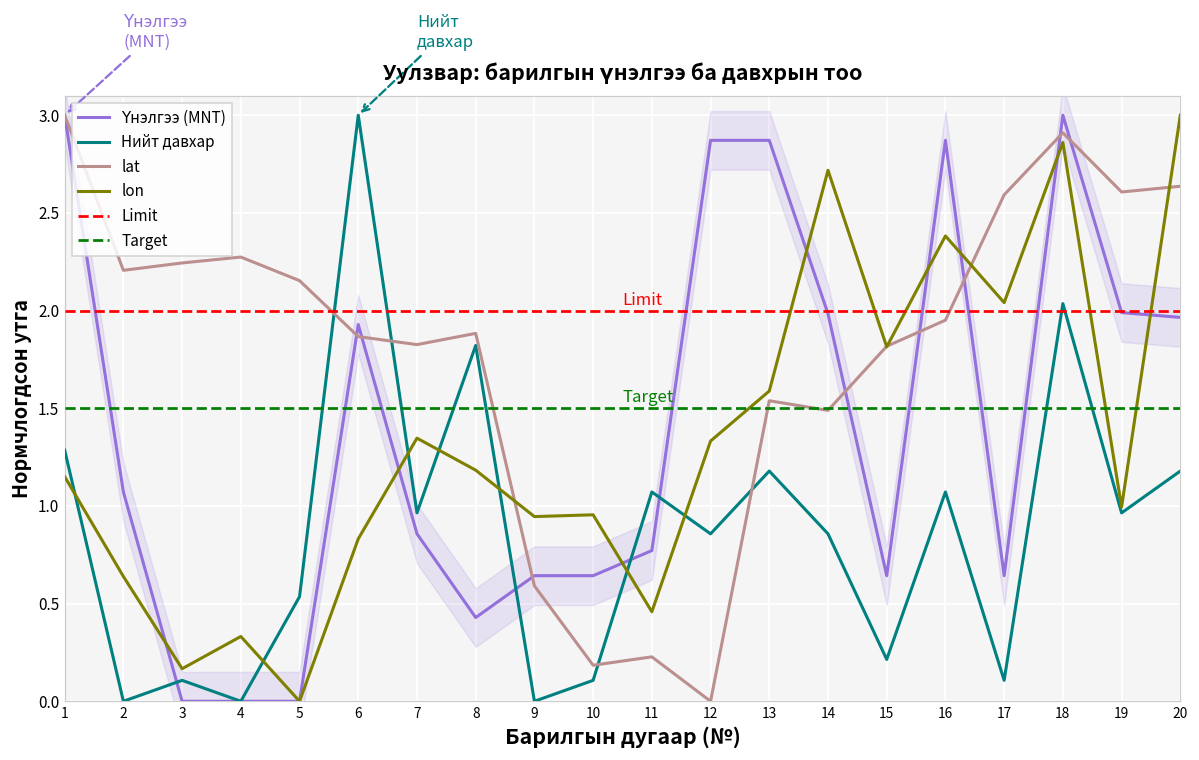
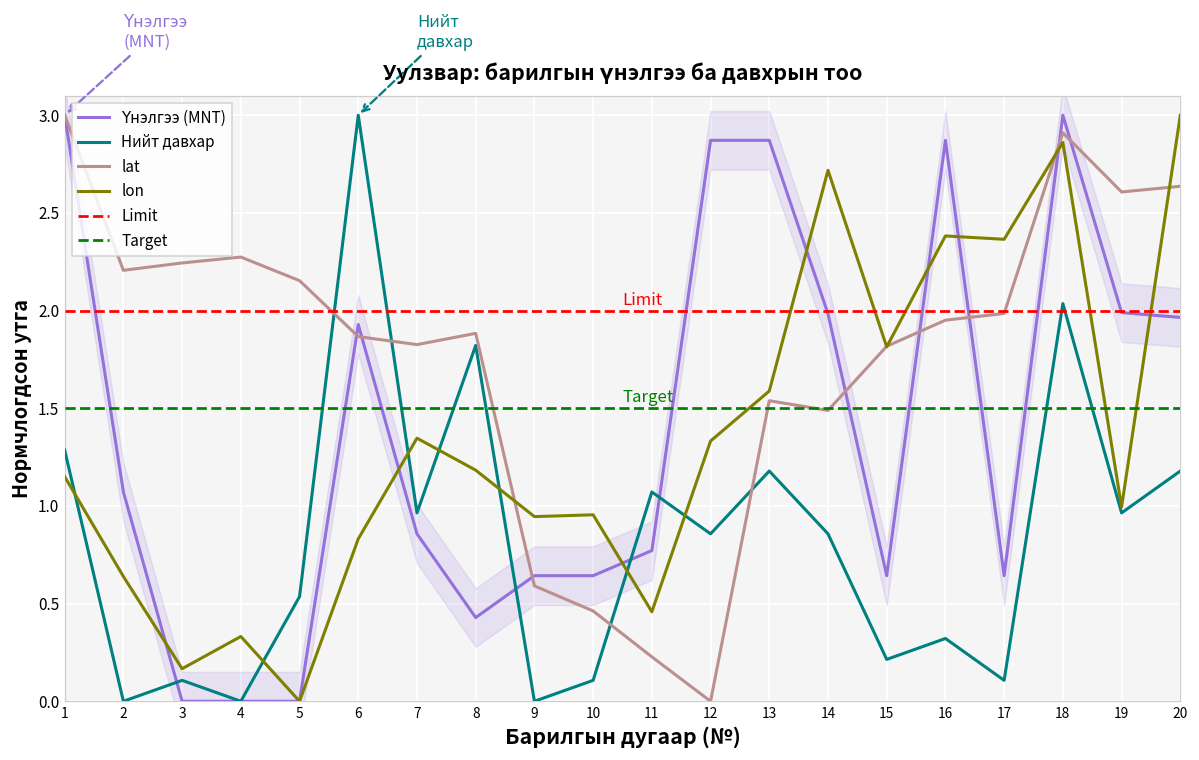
lat, 10: 0.18 -> 0.46
Нийт давхар, 16: 1.07 -> 0.32
lat, 17: 2.59 -> 1.99
lon, 17: 2.04 -> 2.36
